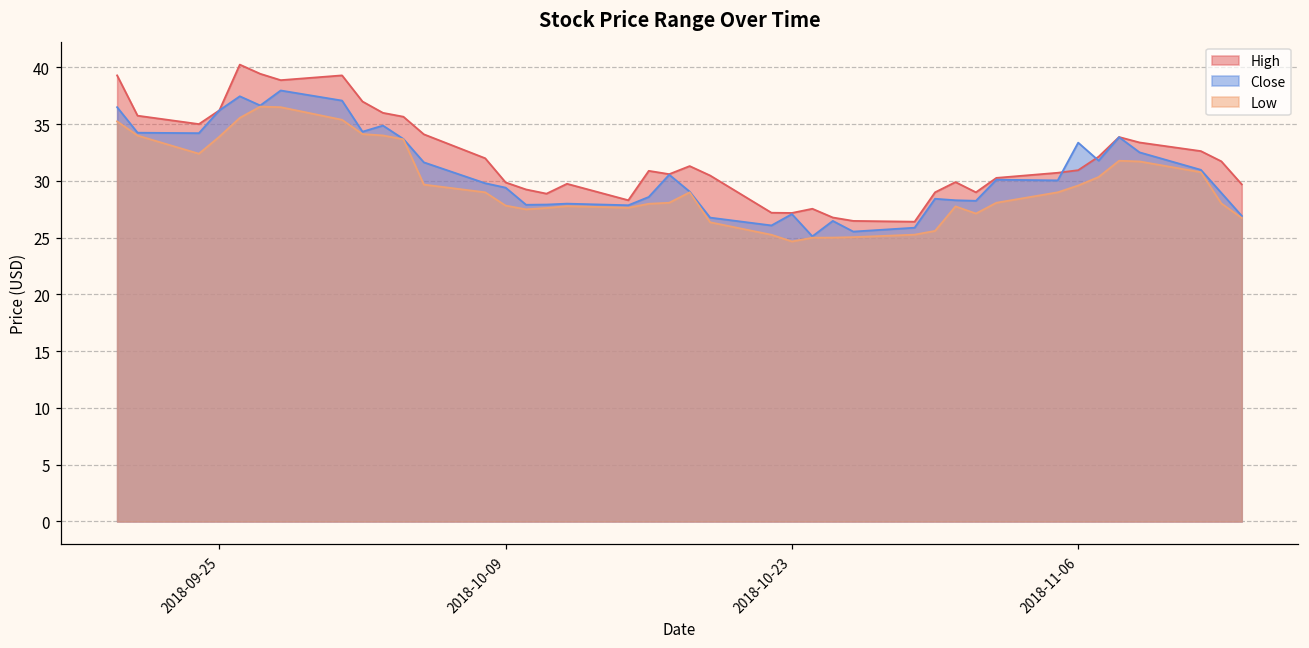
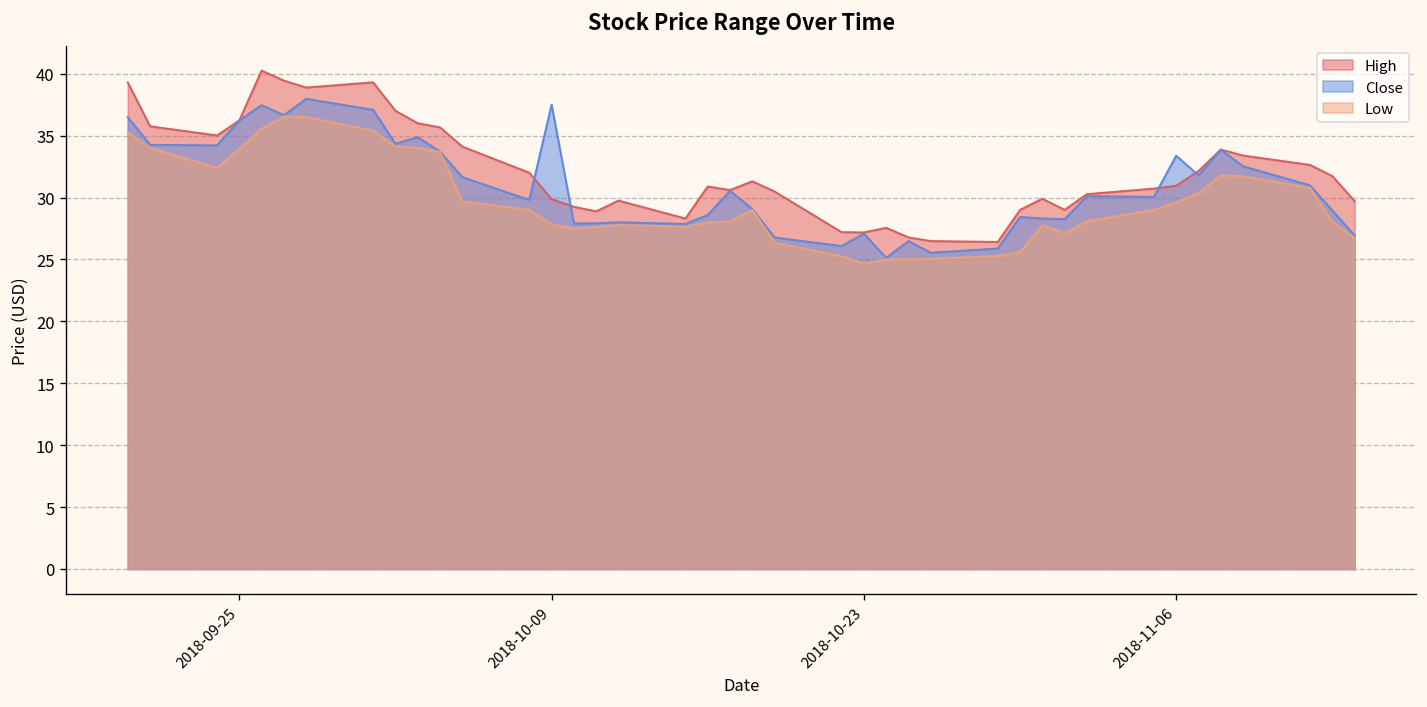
Close, 2018-10-09: 29.4 -> 37.5
